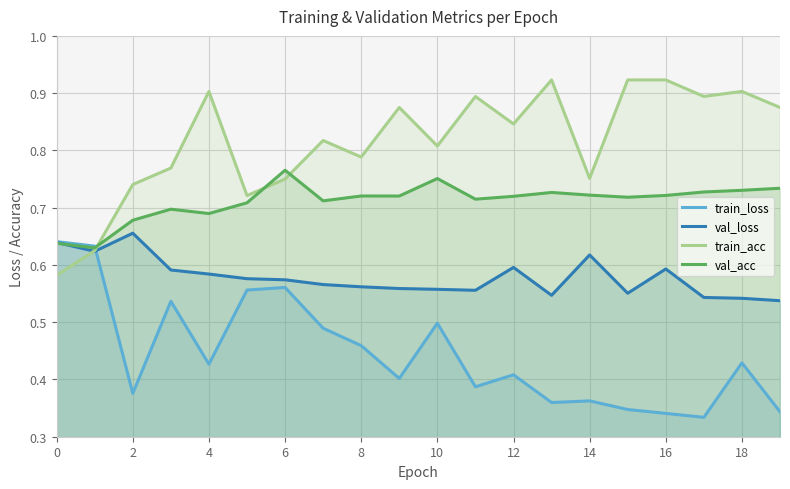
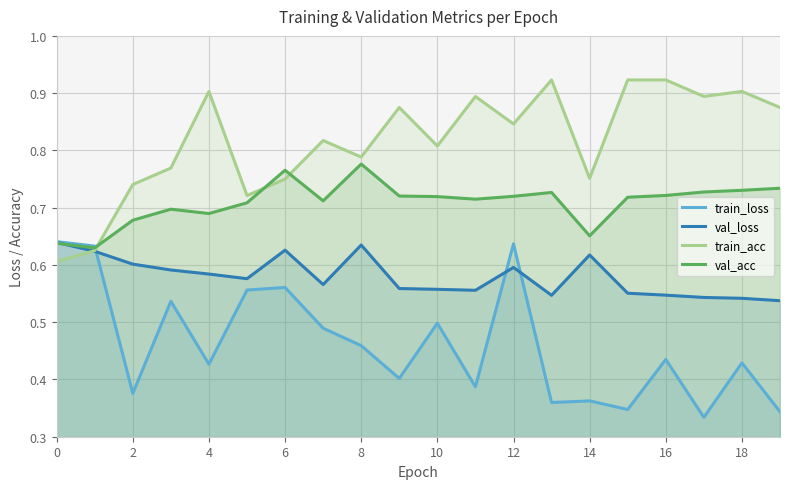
train_acc, 0: 0.58 -> 0.61
val_loss, 2: 0.66 -> 0.60
val_loss, 6: 0.57 -> 0.63
val_loss, 8: 0.56 -> 0.63
val_acc, 8: 0.72 -> 0.78
val_acc, 10: 0.75 -> 0.72
train_loss, 12: 0.41 -> 0.64
val_acc, 14: 0.72 -> 0.65
train_loss, 16: 0.34 -> 0.43
val_loss, 16: 0.59 -> 0.55
